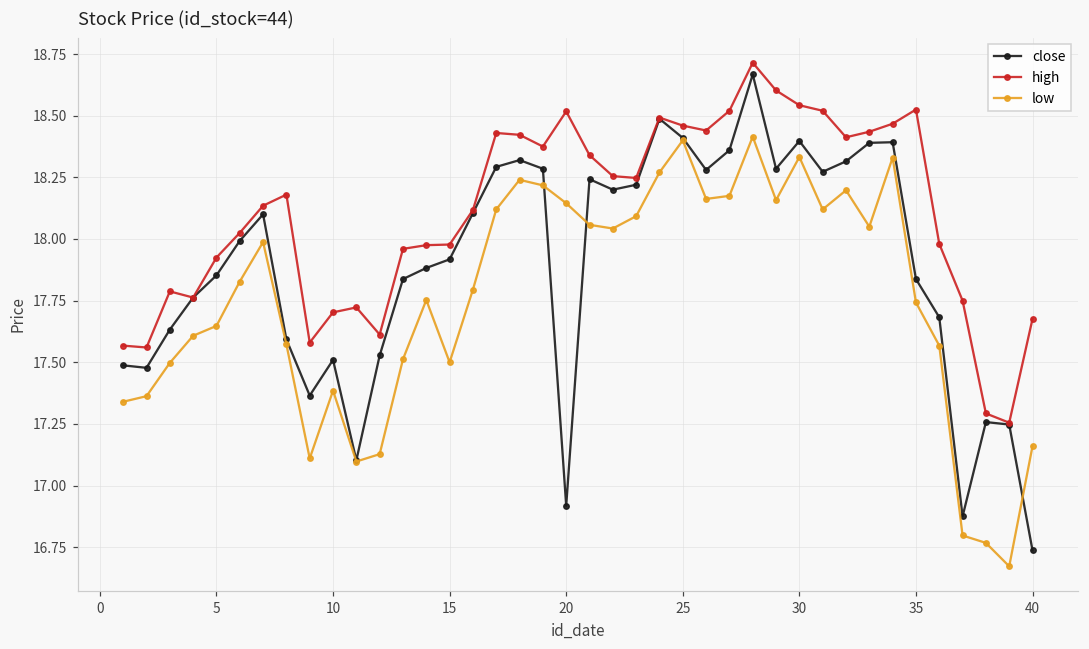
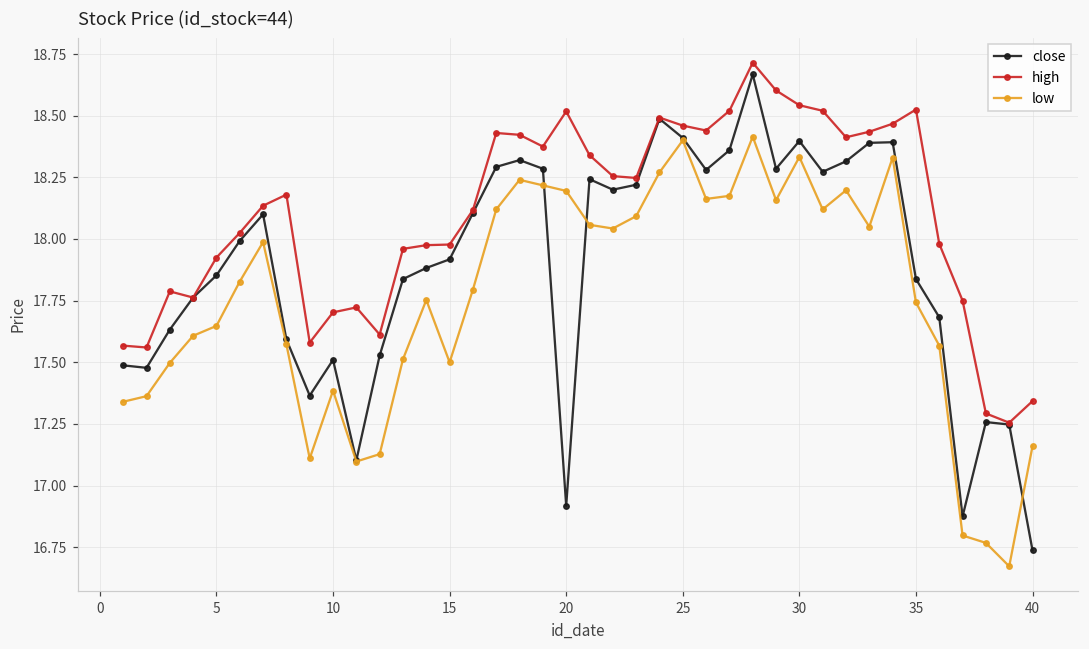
low, 20: 18.15 -> 18.20
high, 40: 17.68 -> 17.34
